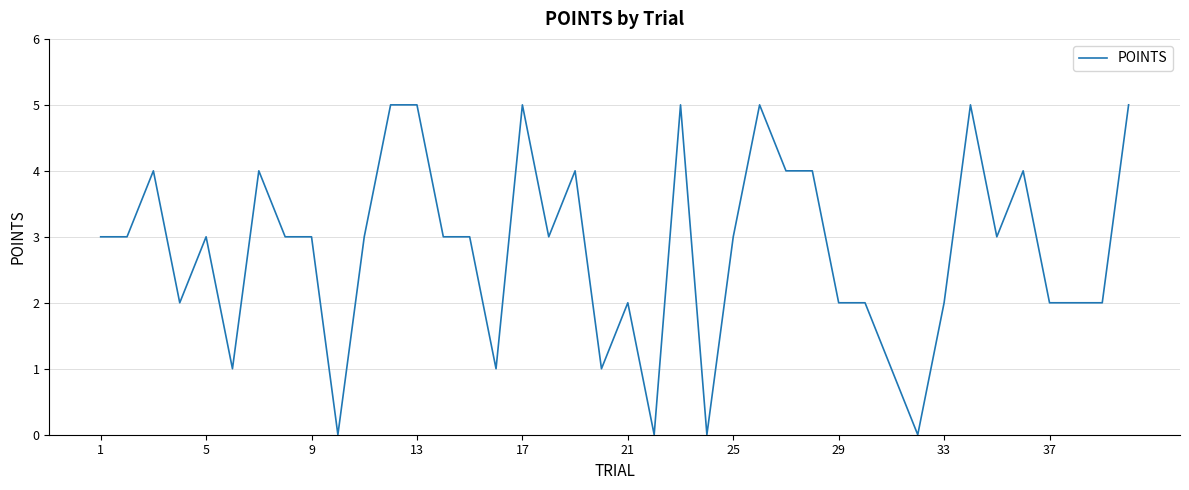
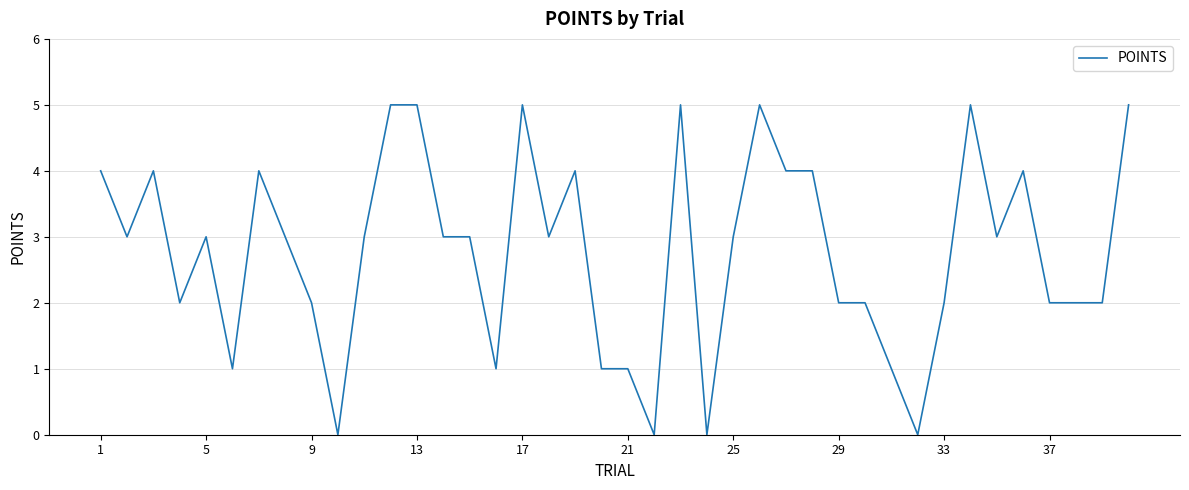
1: 3 -> 4
9: 3 -> 2
21: 2 -> 1
